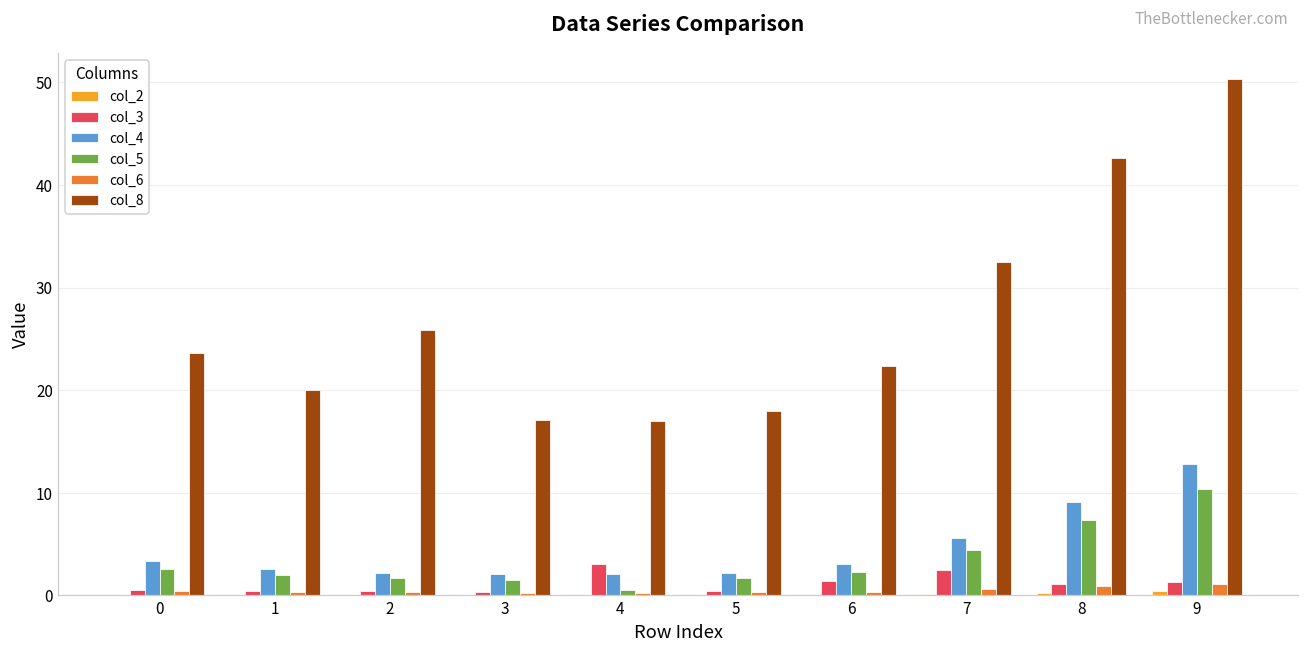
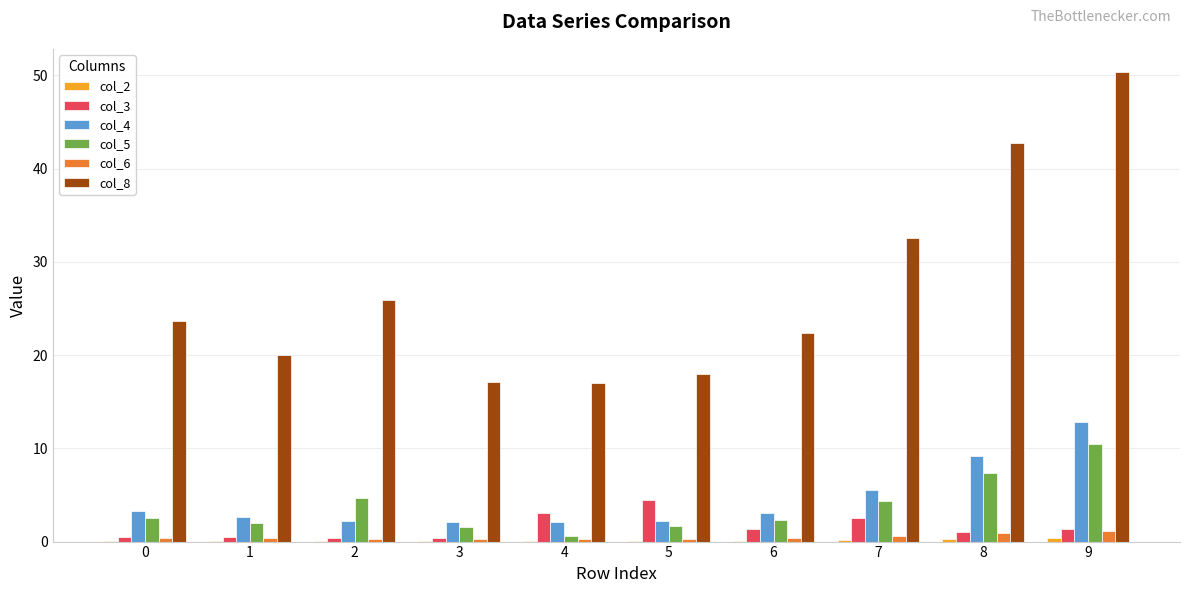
col_5, 2: 2 -> 5
col_3, 5: 0 -> 4
